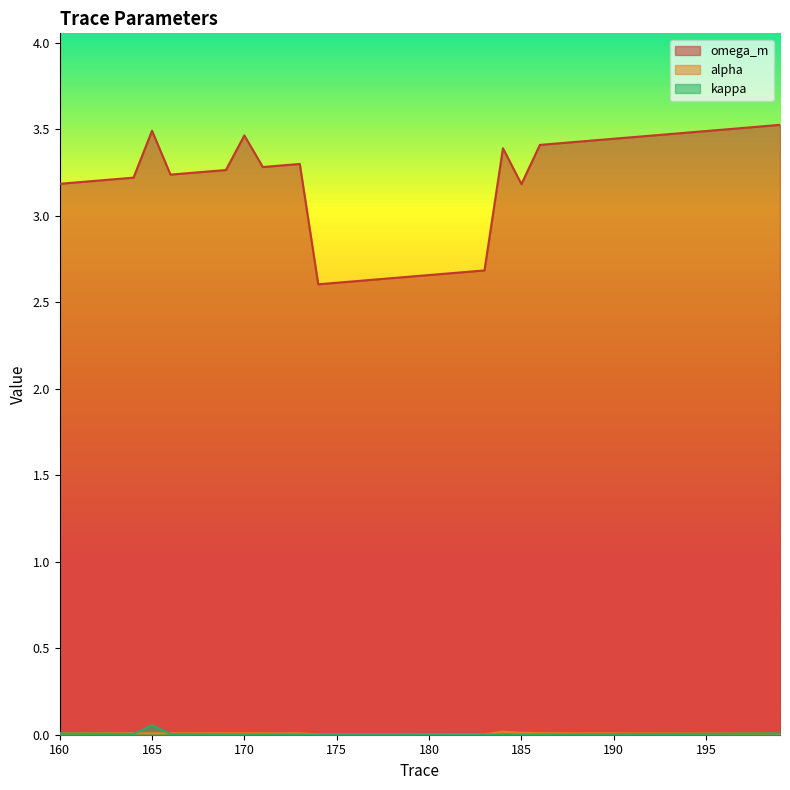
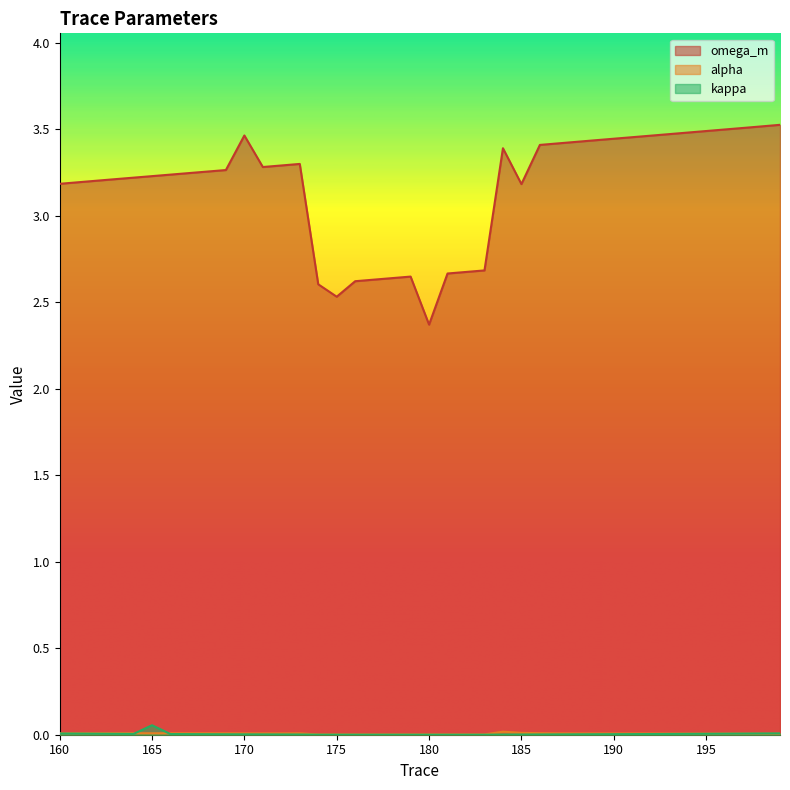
omega_m, 165: 3.49 -> 3.23
omega_m, 175: 2.61 -> 2.53
omega_m, 180: 2.66 -> 2.37
